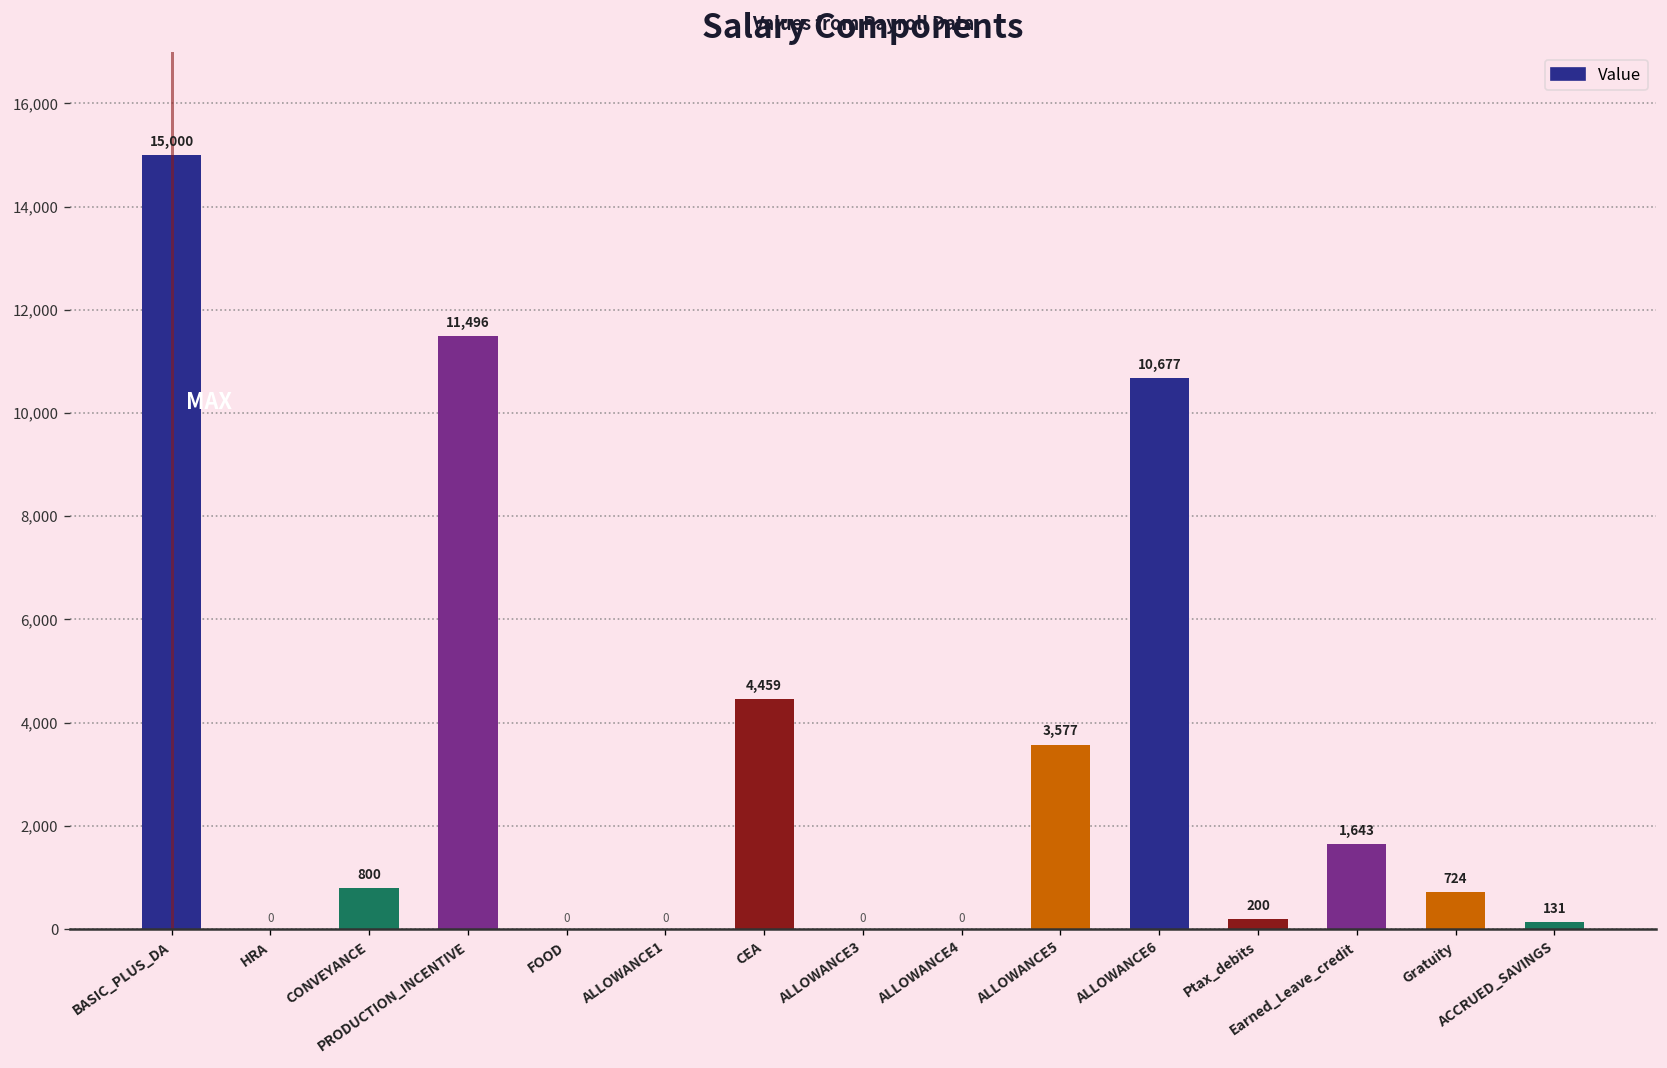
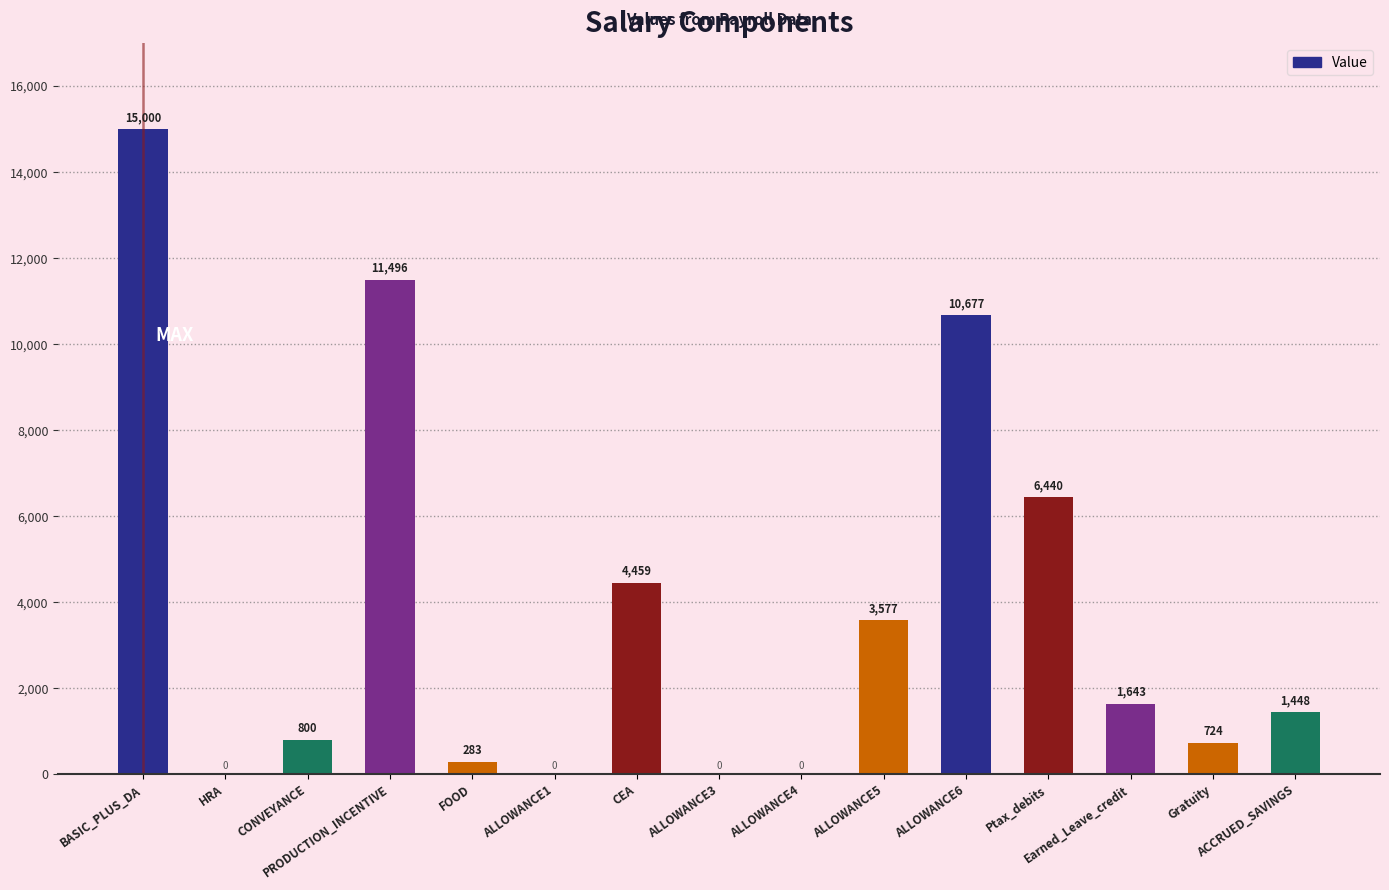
FOOD: 0 -> 283
Ptax_debits: 200 -> 6,440
ACCRUED_SAVINGS: 131 -> 1,448
